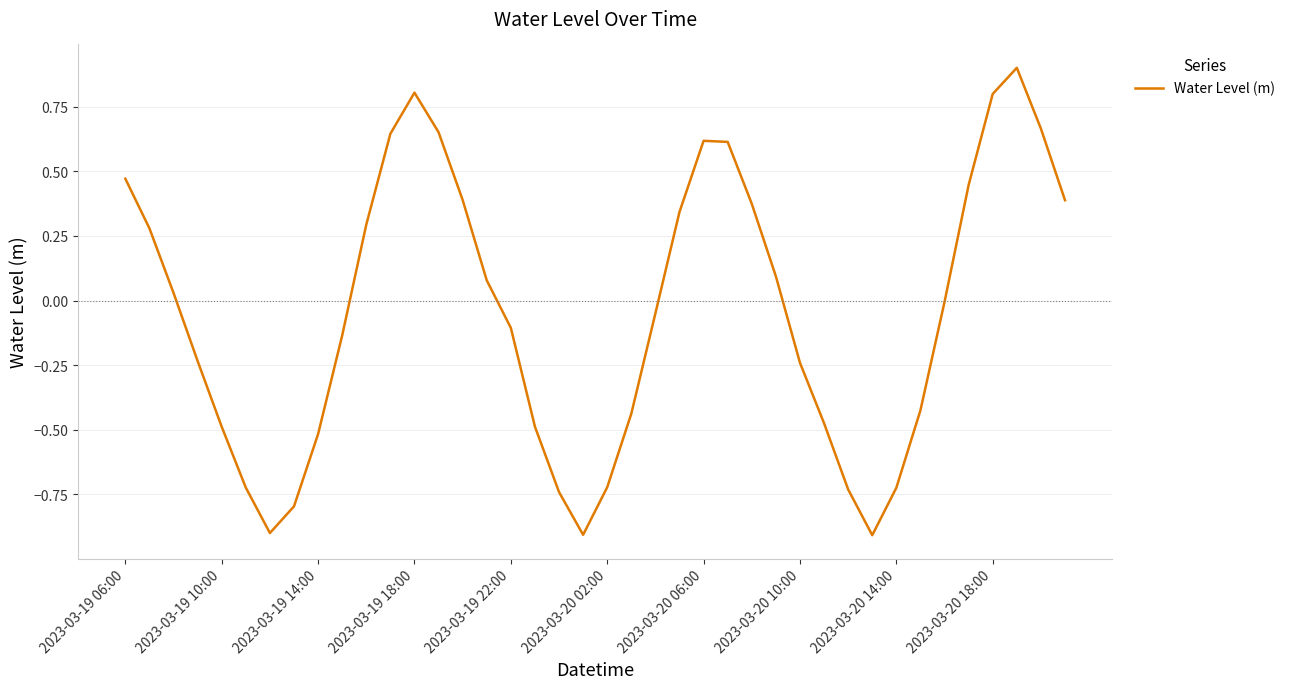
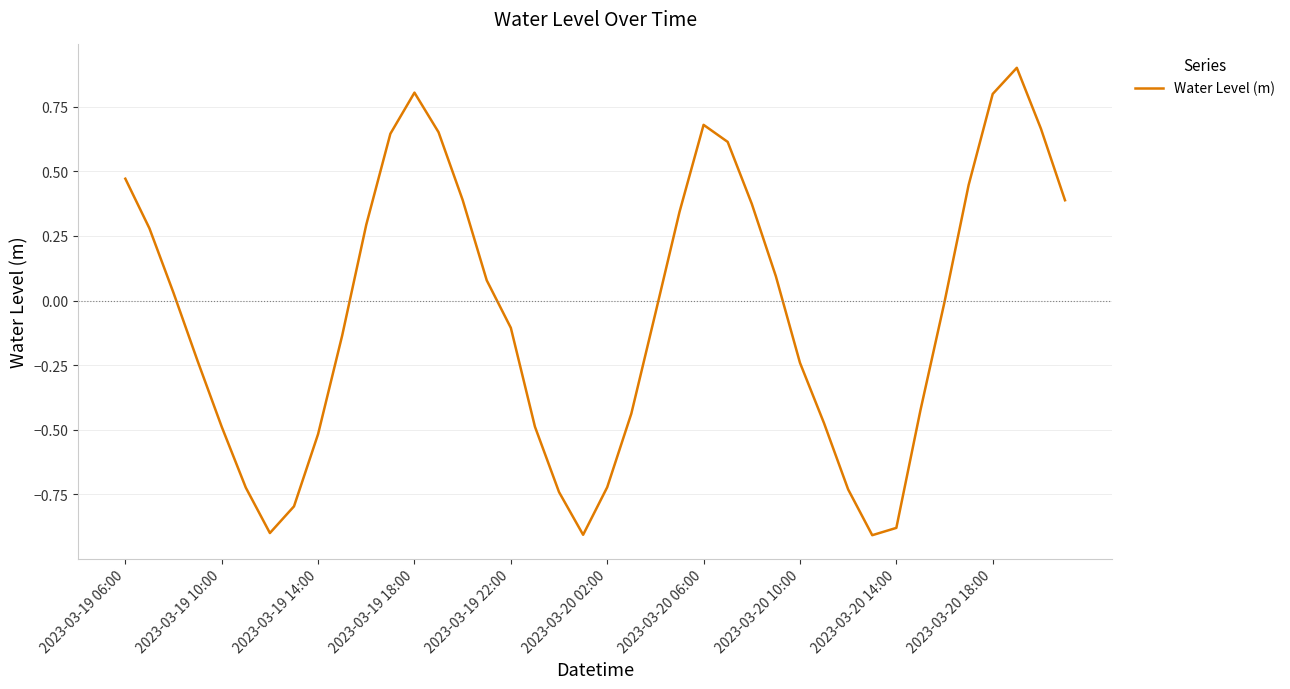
2023-03-20 06:00: 0.62 -> 0.68
2023-03-20 14:00: -0.72 -> -0.88
